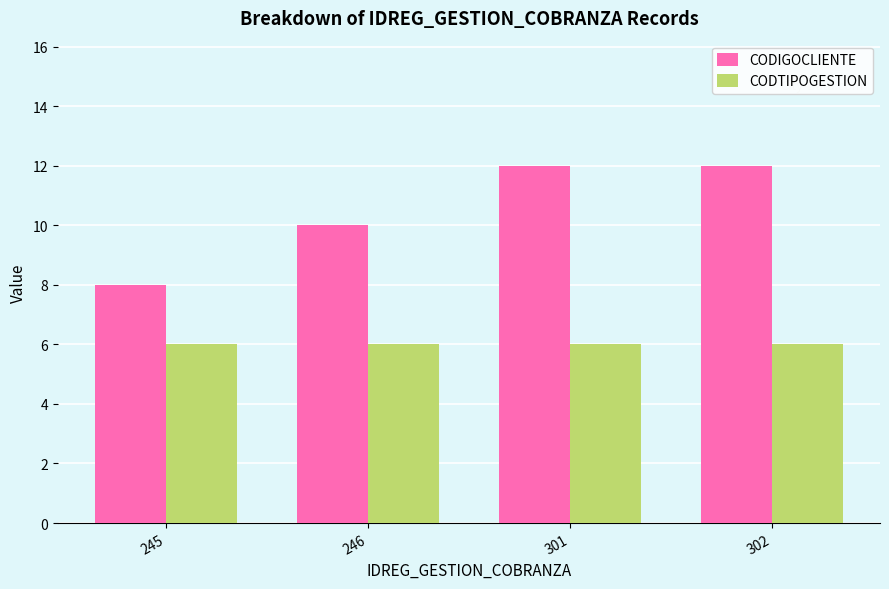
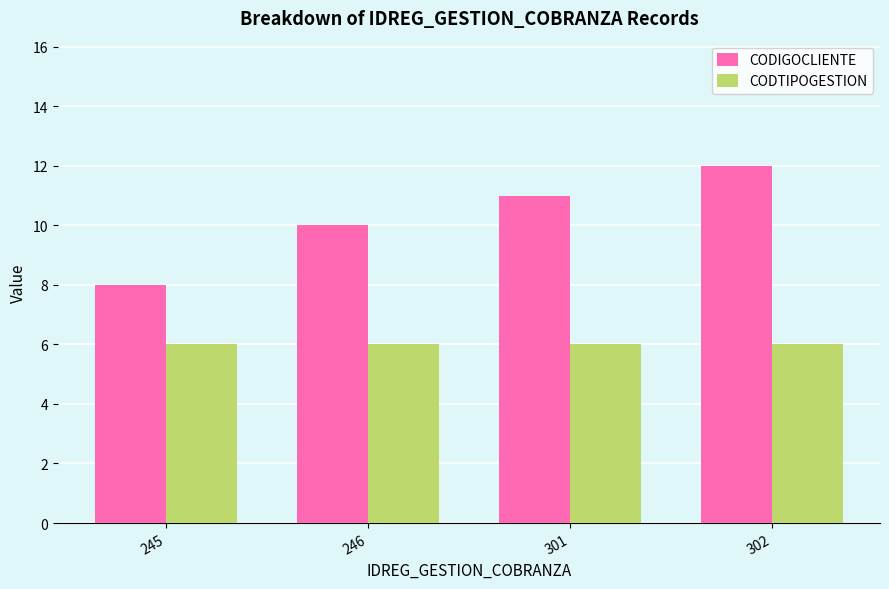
CODIGOCLIENTE, 301: 12 -> 11
